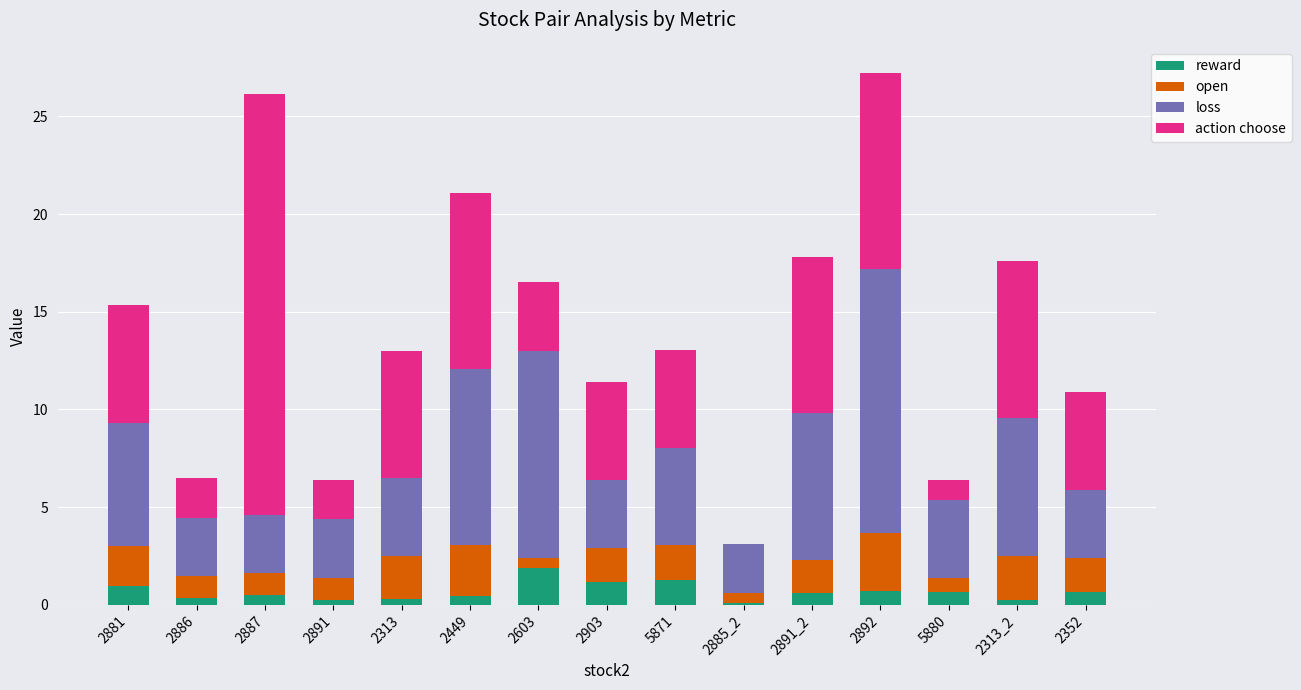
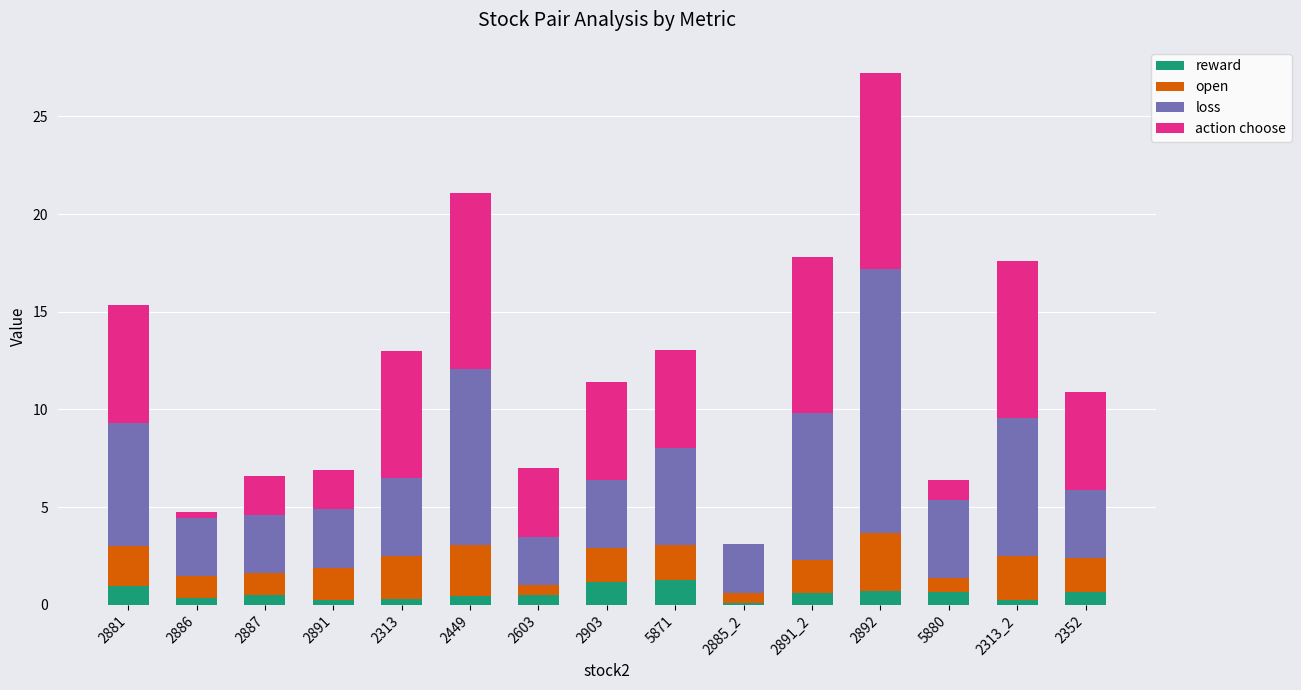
action choose, 2886: 2.0 -> 0.3
action choose, 2887: 21.5 -> 2.0
open, 2891: 1.1 -> 1.7
reward, 2603: 1.9 -> 0.5
loss, 2603: 10.6 -> 2.5
